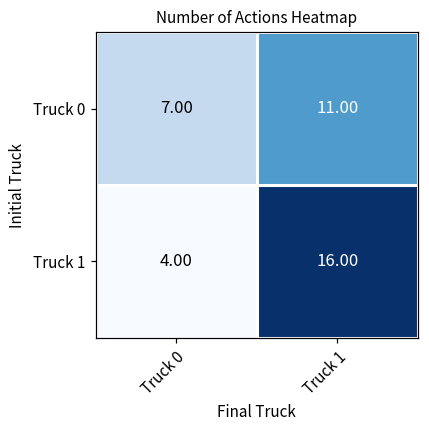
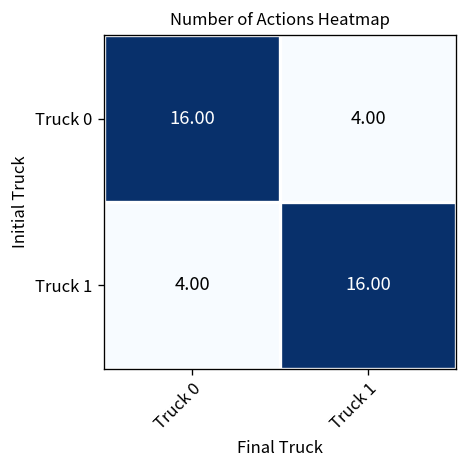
Truck 0, Truck 0: 7.00 -> 16.00
Truck 0, Truck 1: 11.00 -> 4.00
